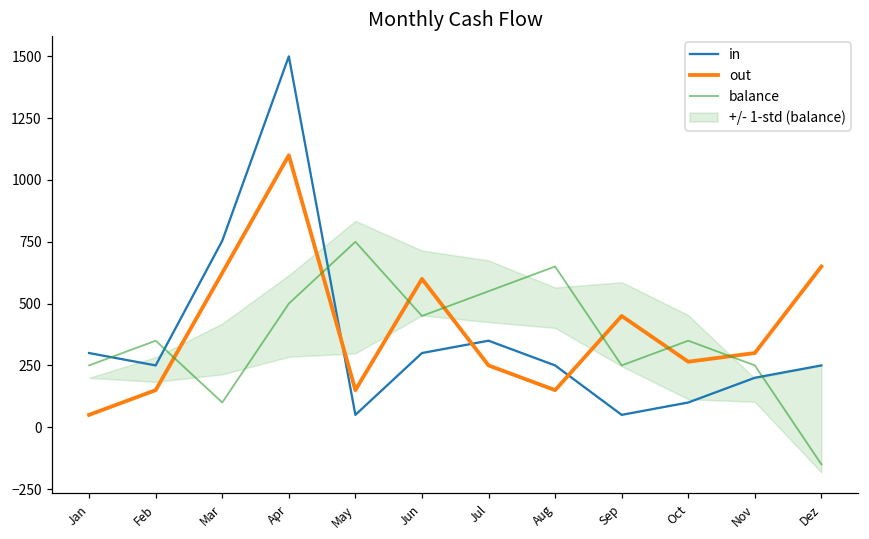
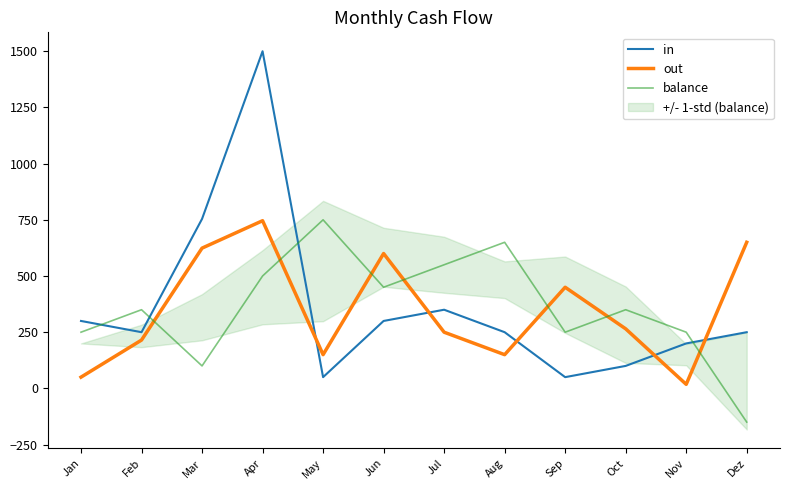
out, Feb: 150 -> 220
out, Apr: 1100 -> 750
out, Nov: 300 -> 20
